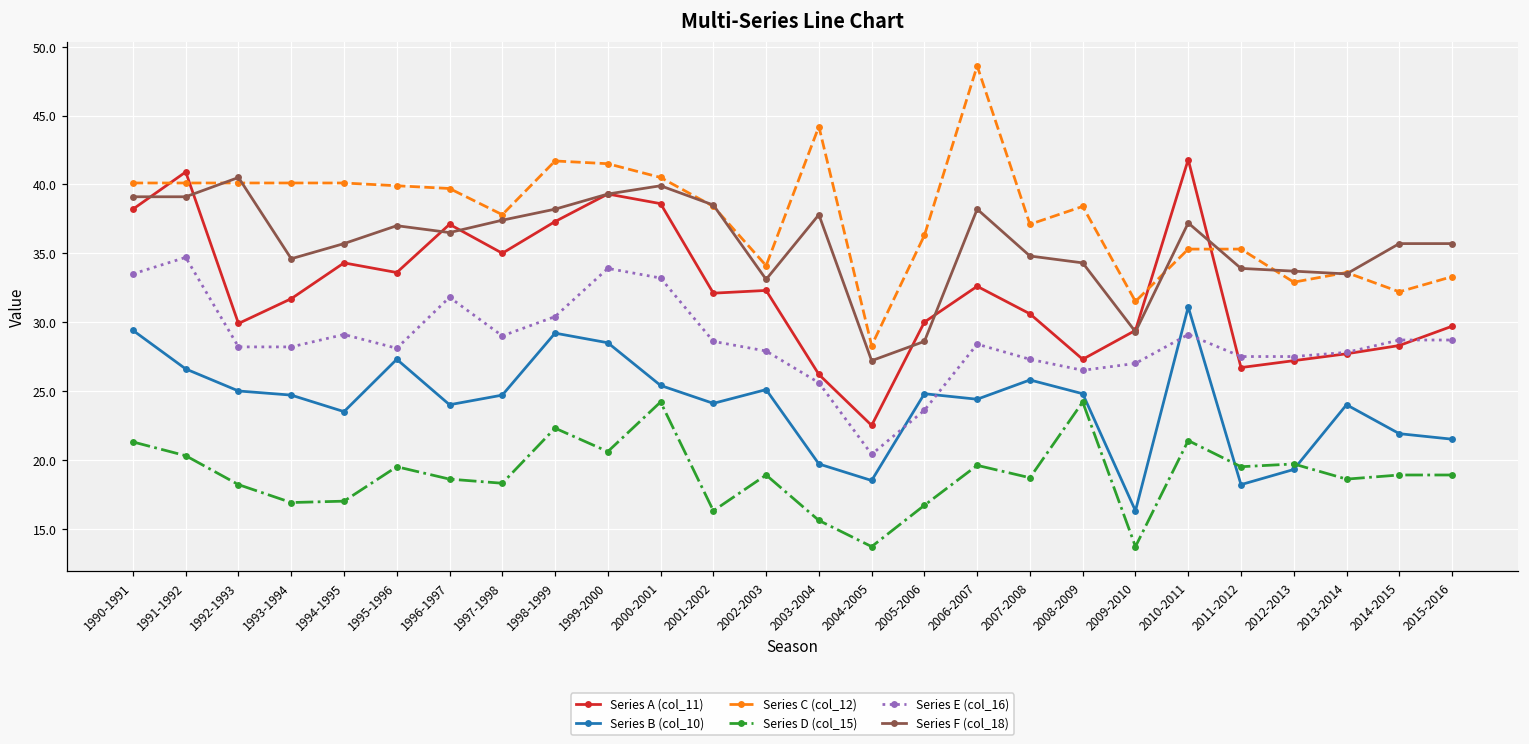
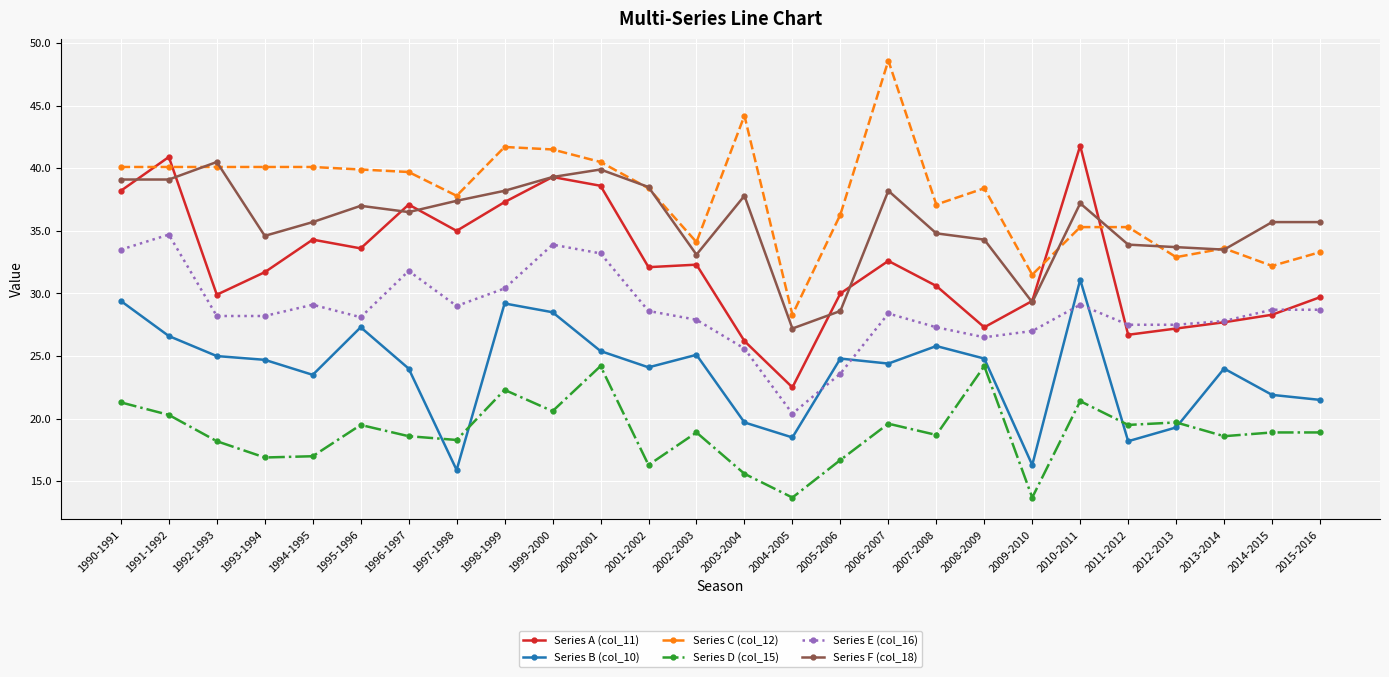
Series B (col_10), 1997-1998: 24.7 -> 15.9
